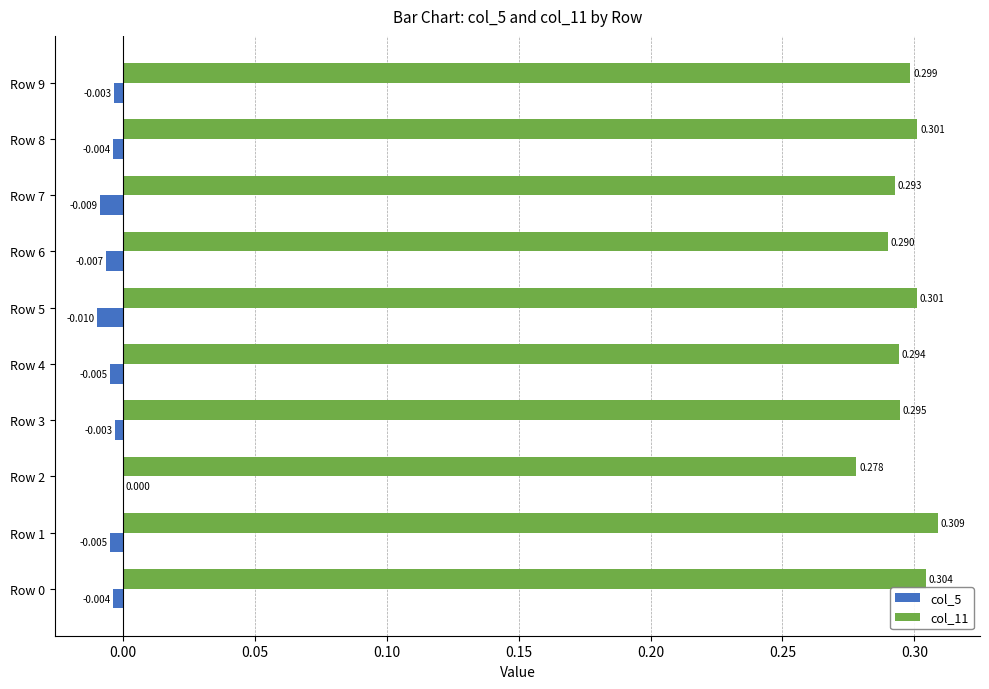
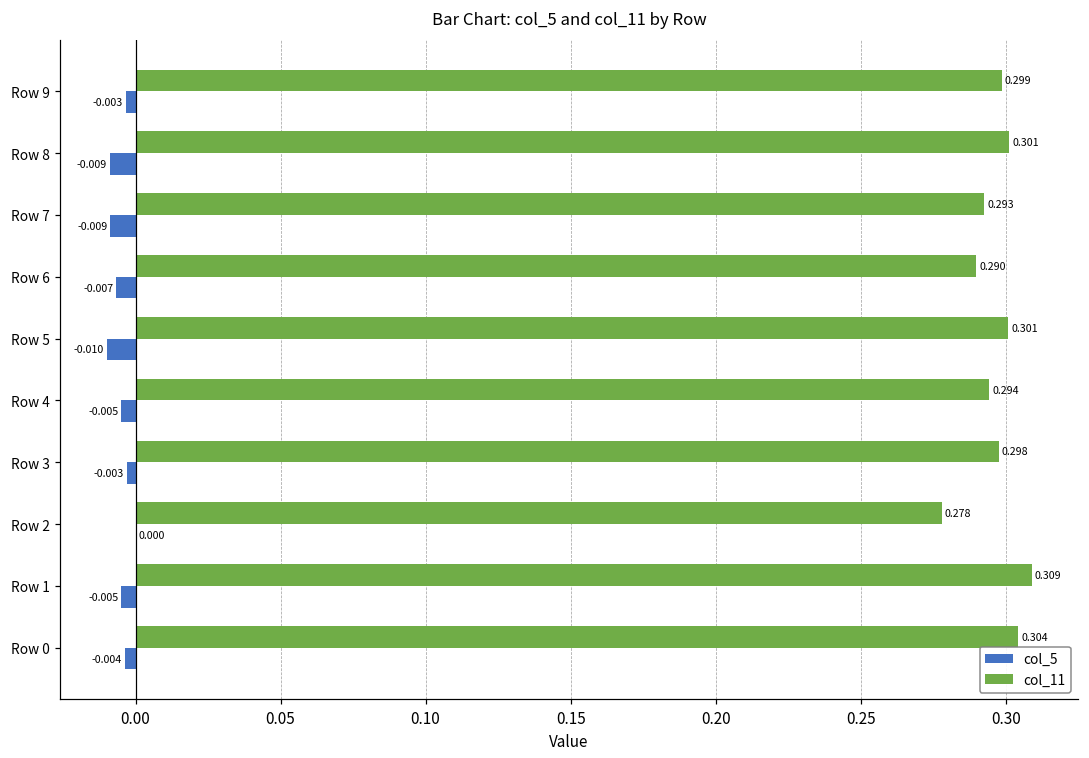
col_5, Row 8: -0.004 -> -0.009
col_11, Row 3: 0.295 -> 0.298
